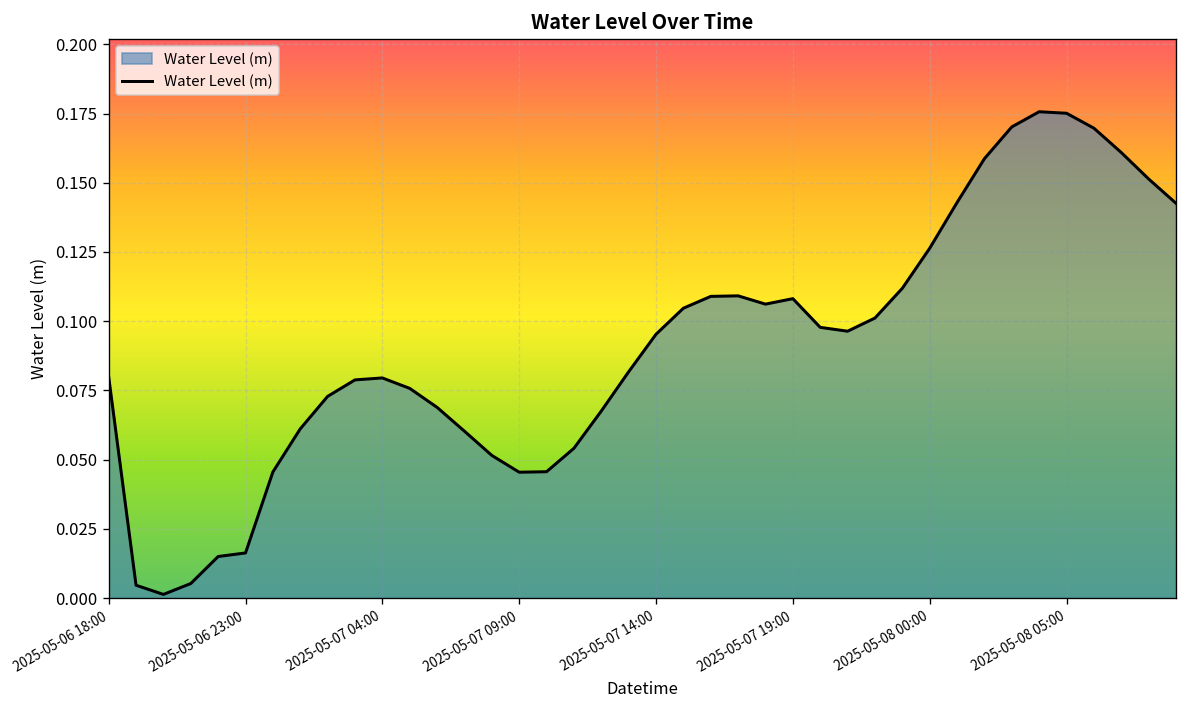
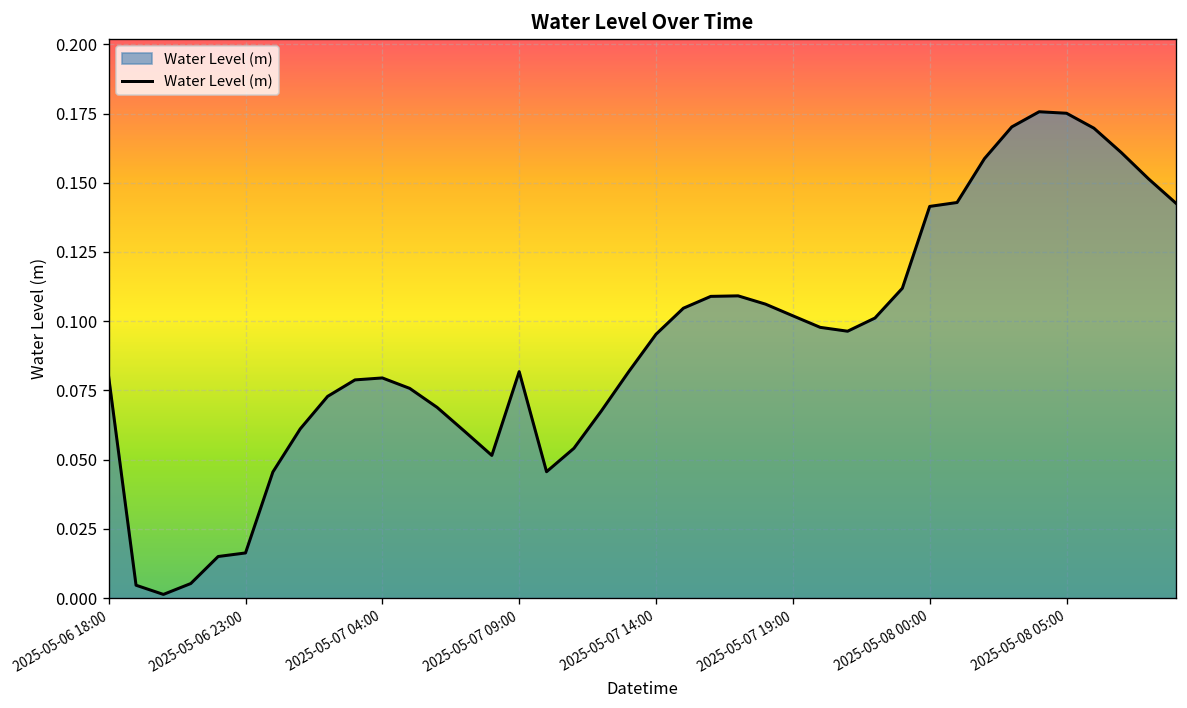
2025-05-07 09:00: 0.045 -> 0.082
2025-05-07 19:00: 0.108 -> 0.102
2025-05-08 00:00: 0.126 -> 0.141
